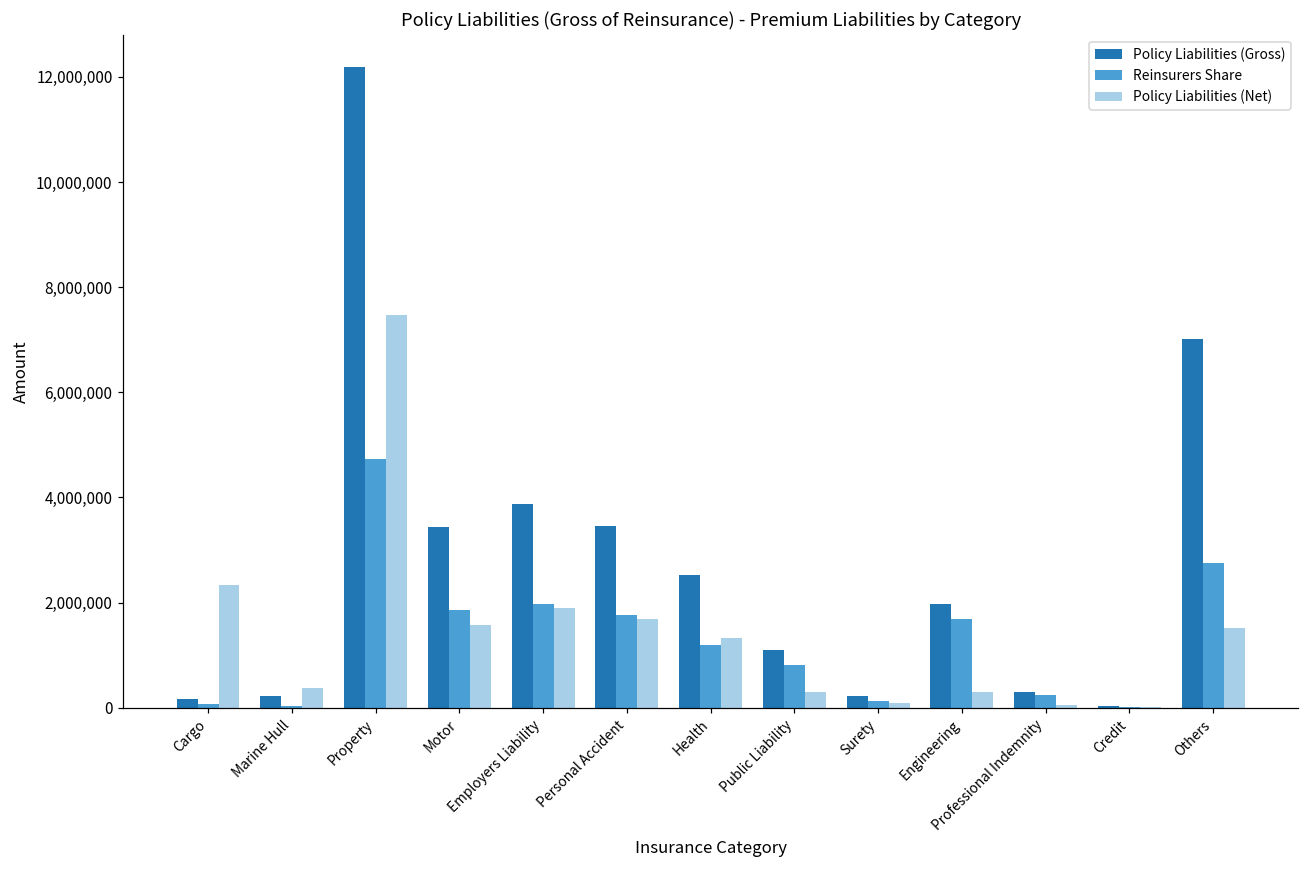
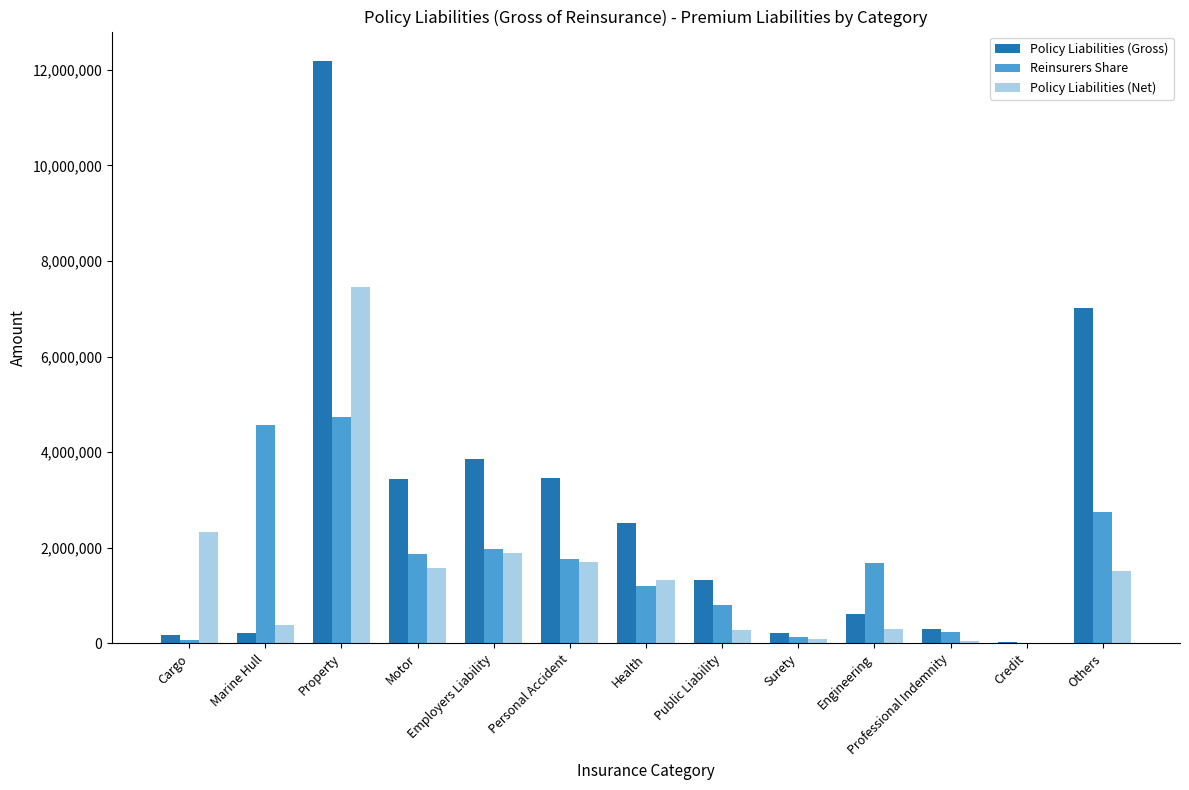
Reinsurers Share, Marine Hull: 0 -> 4,600,000
Policy Liabilities (Gross), Public Liability: 1,100,000 -> 1,300,000
Policy Liabilities (Gross), Engineering: 2,000,000 -> 600,000
